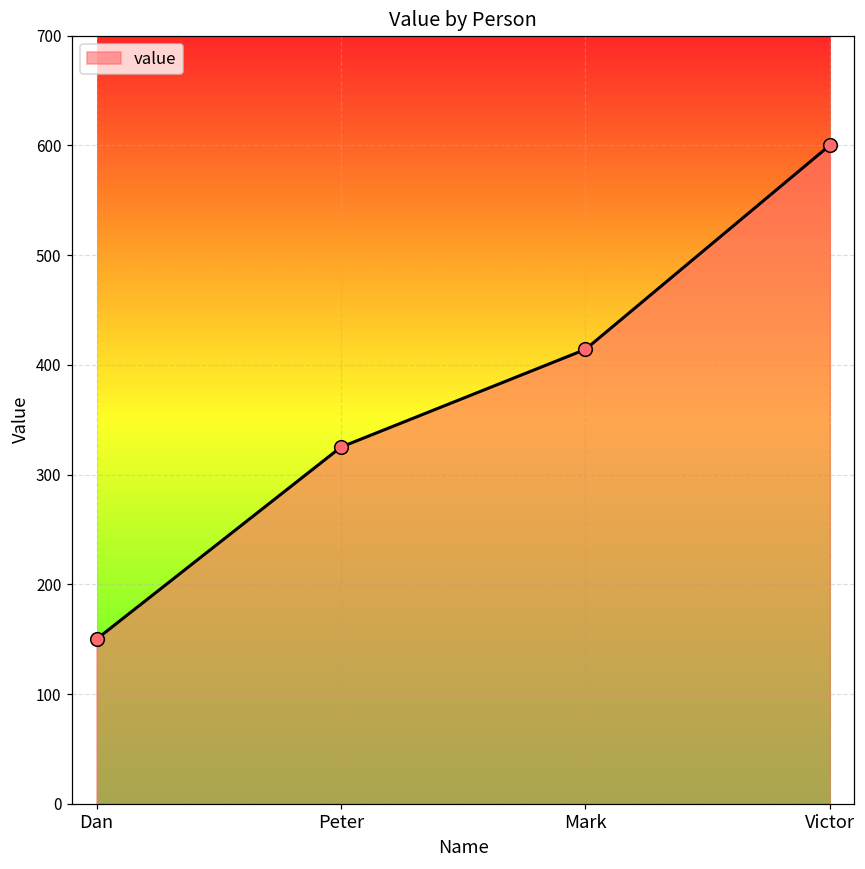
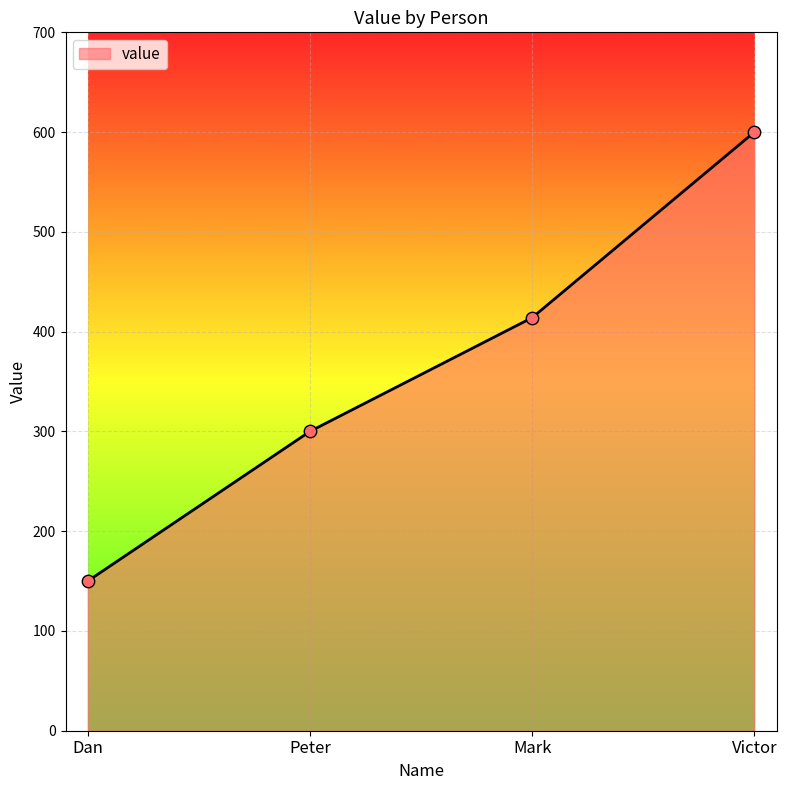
Peter: 330 -> 300
